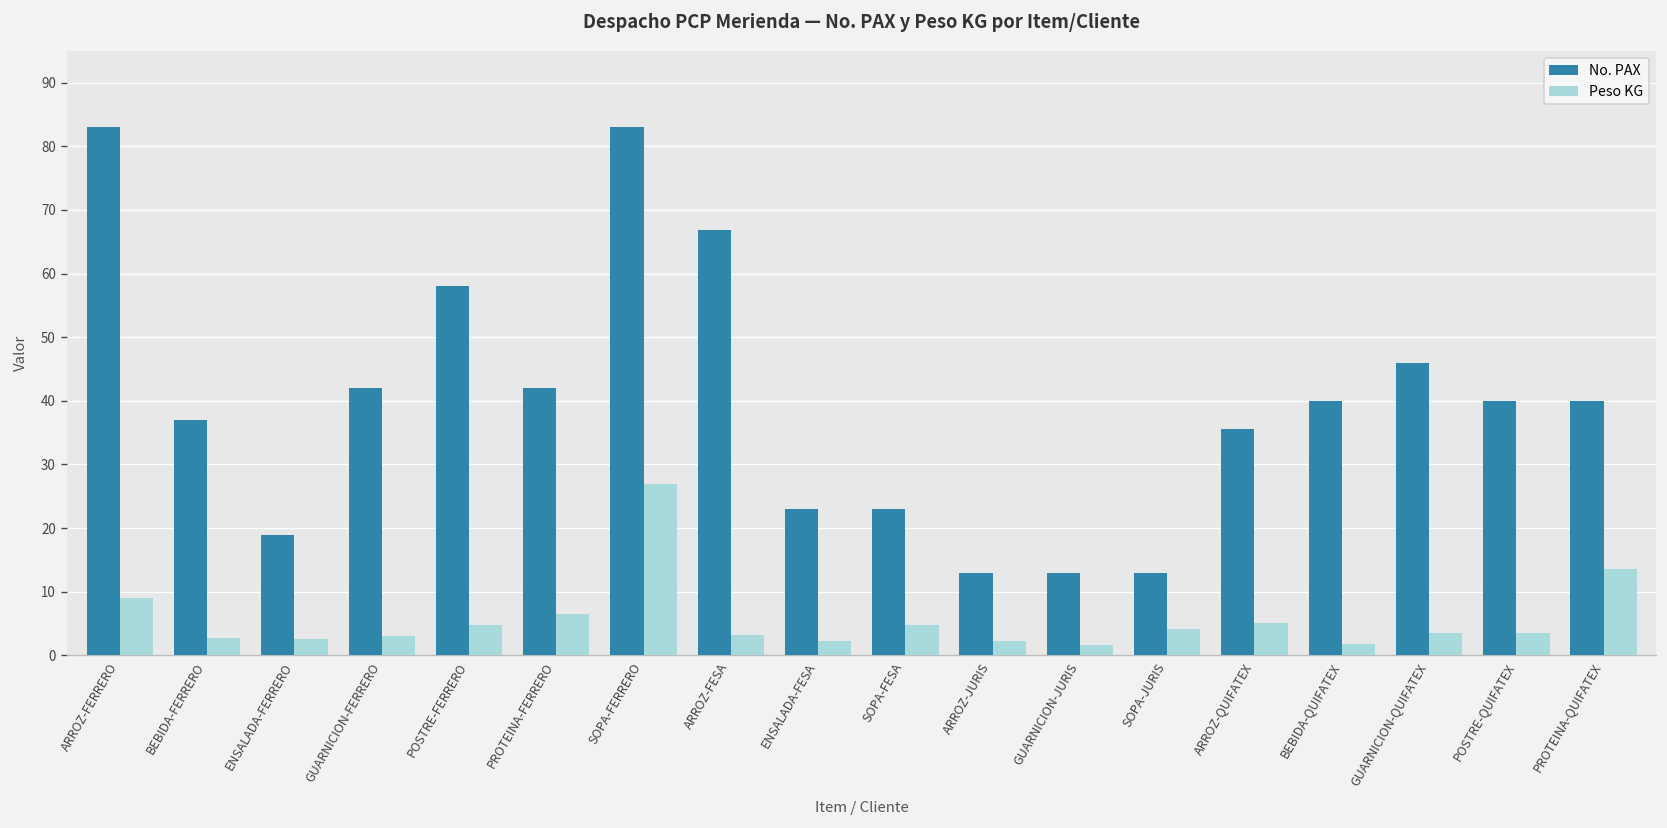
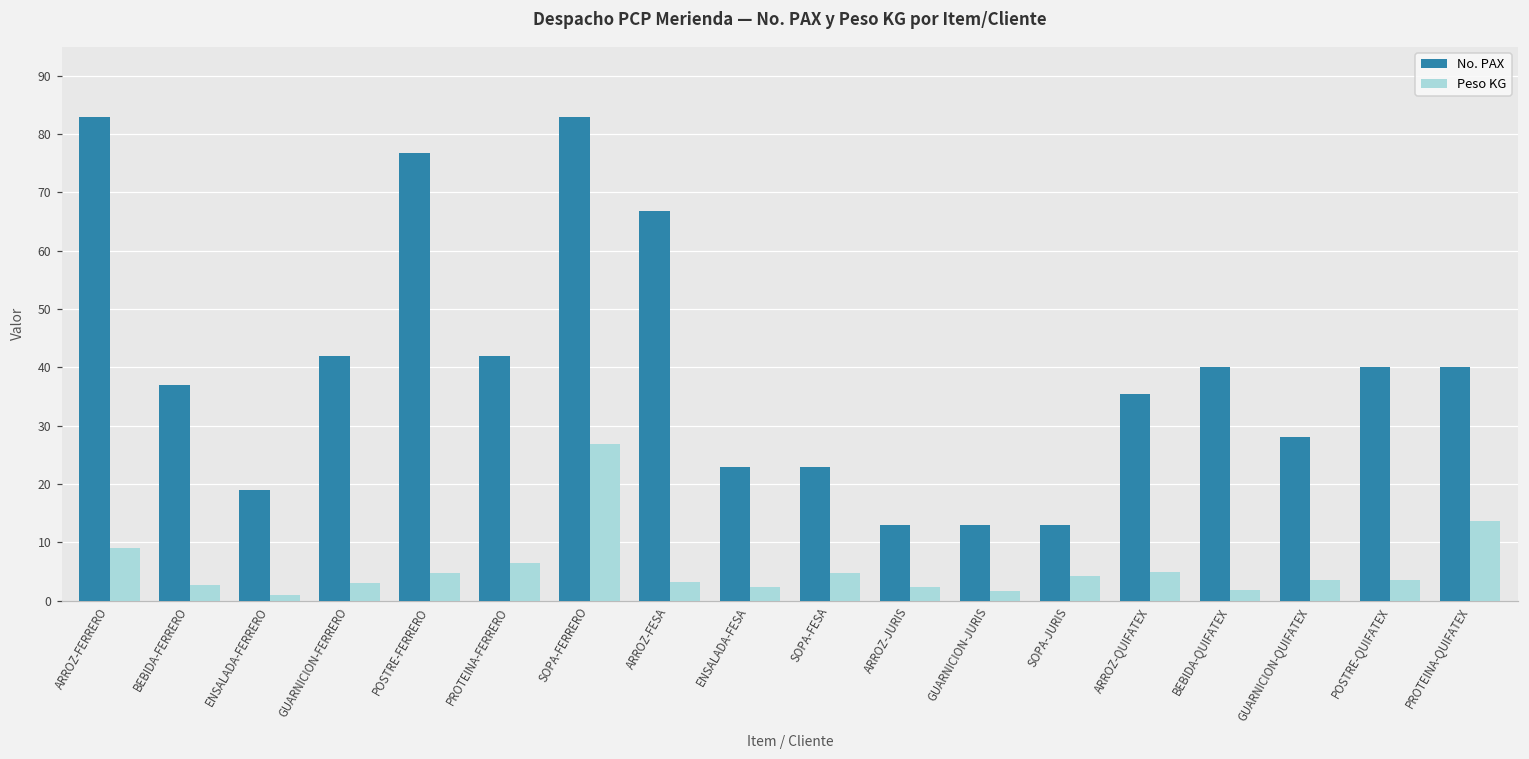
Peso KG, ENSALADA-FERRERO: 3 -> 1
No. PAX, POSTRE-FERRERO: 58 -> 77
No. PAX, GUARNICION-QUIFATEX: 46 -> 28
